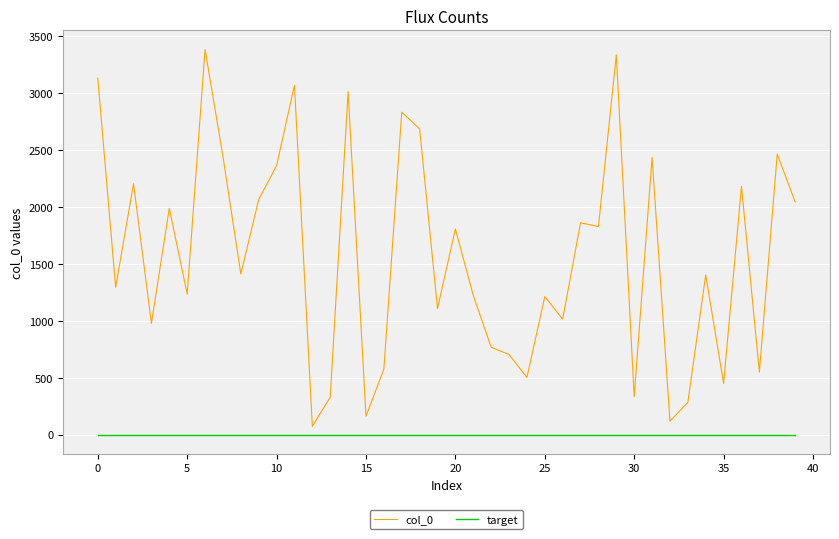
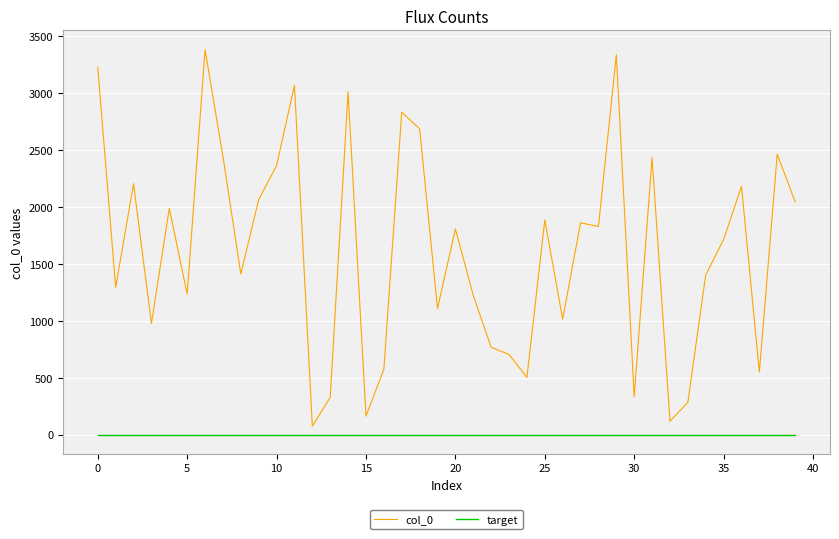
col_0, 0: 3130 -> 3220
col_0, 25: 1210 -> 1880
col_0, 35: 450 -> 1710
